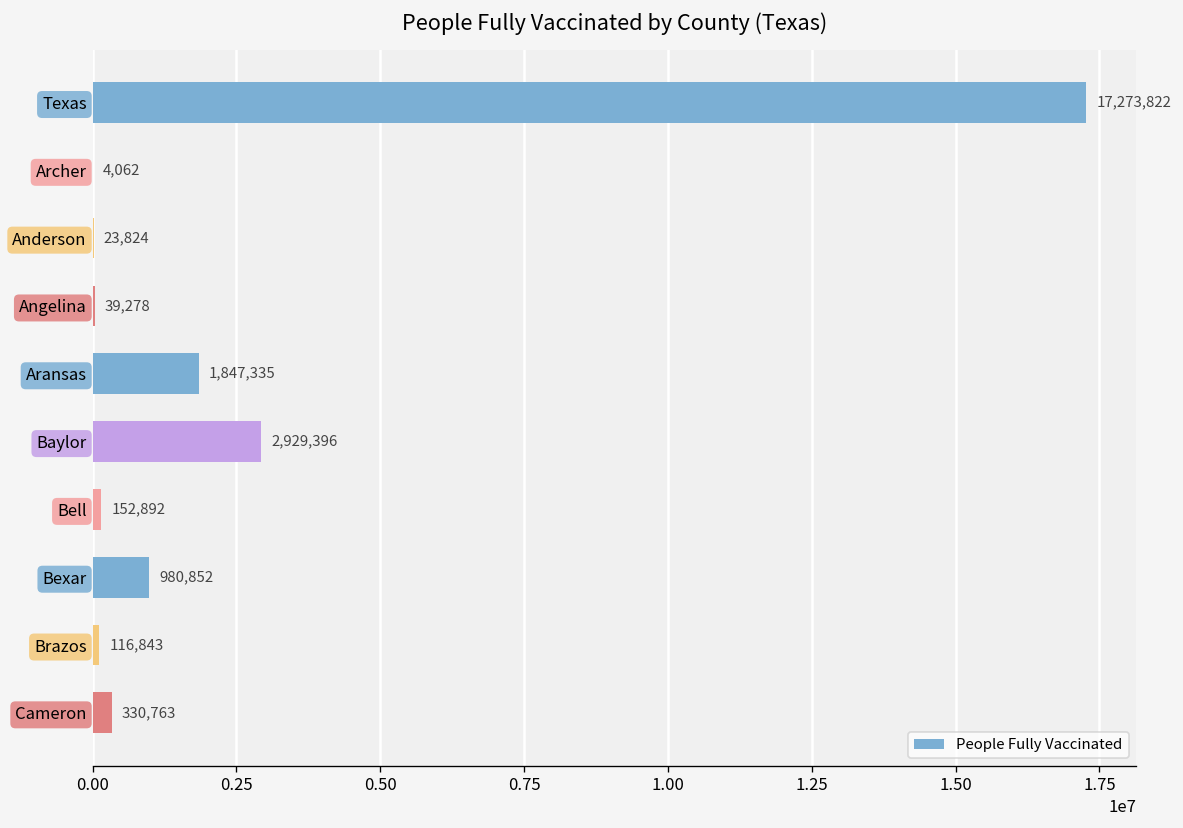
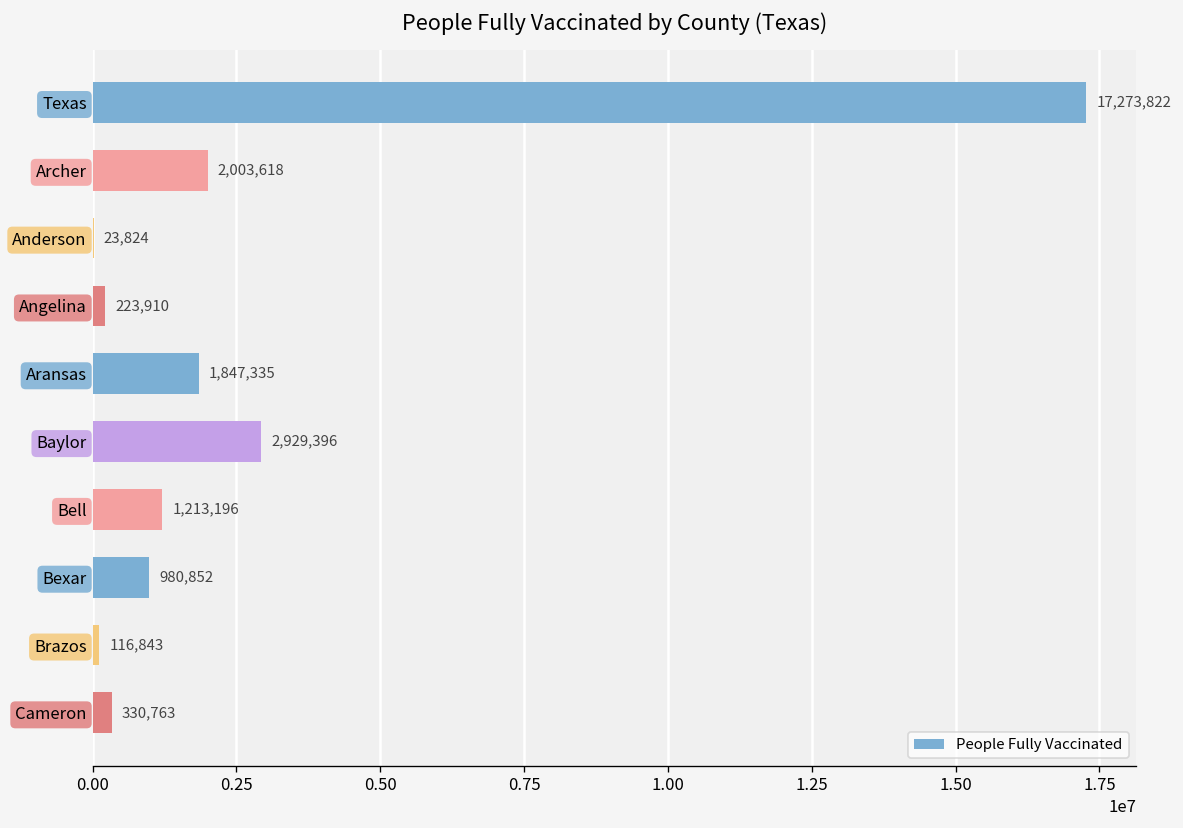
Archer: 4,062 -> 2,003,618
Angelina: 39,278 -> 223,910
Bell: 152,892 -> 1,213,196
